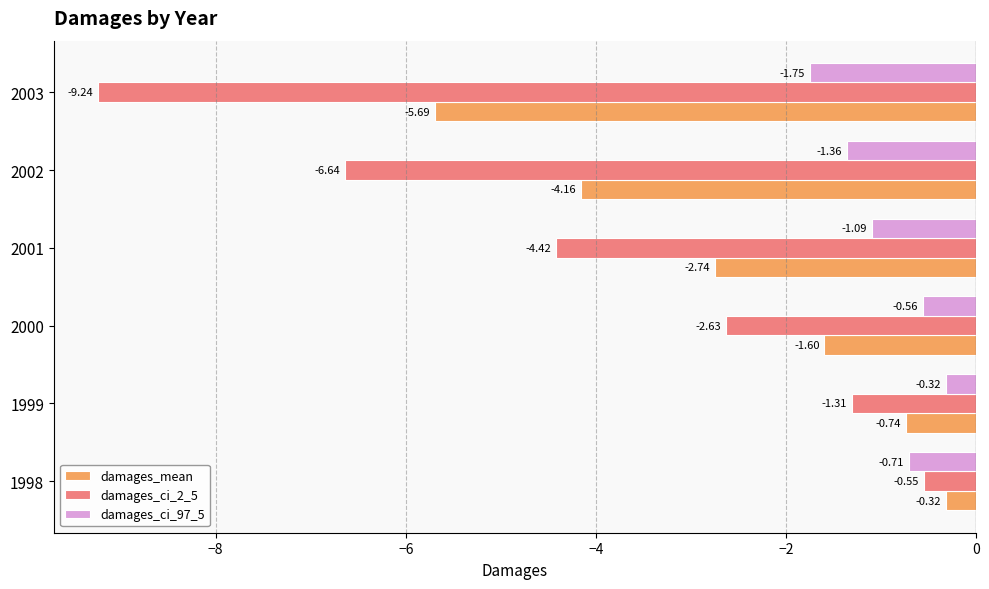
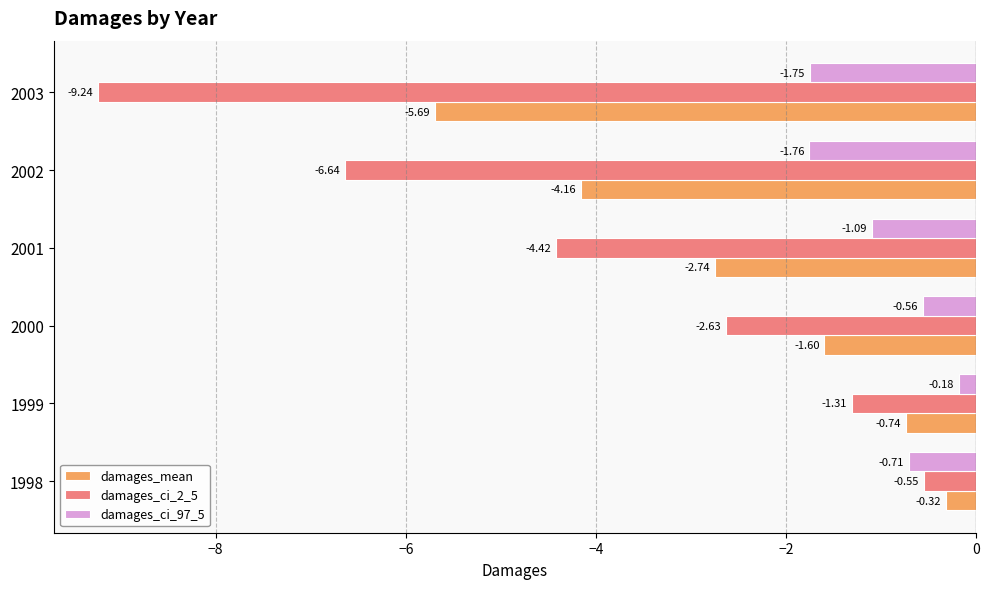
damages_ci_97_5, 2002: -1.36 -> -1.76
damages_ci_97_5, 1999: -0.32 -> -0.18
